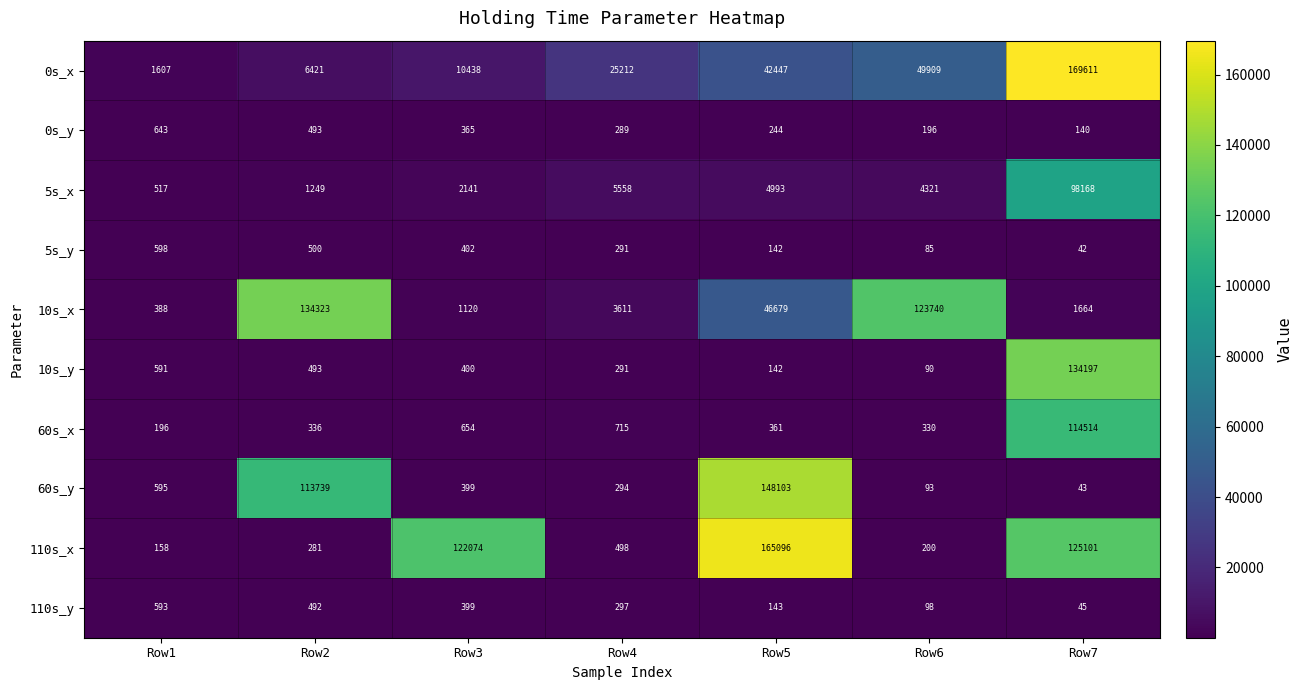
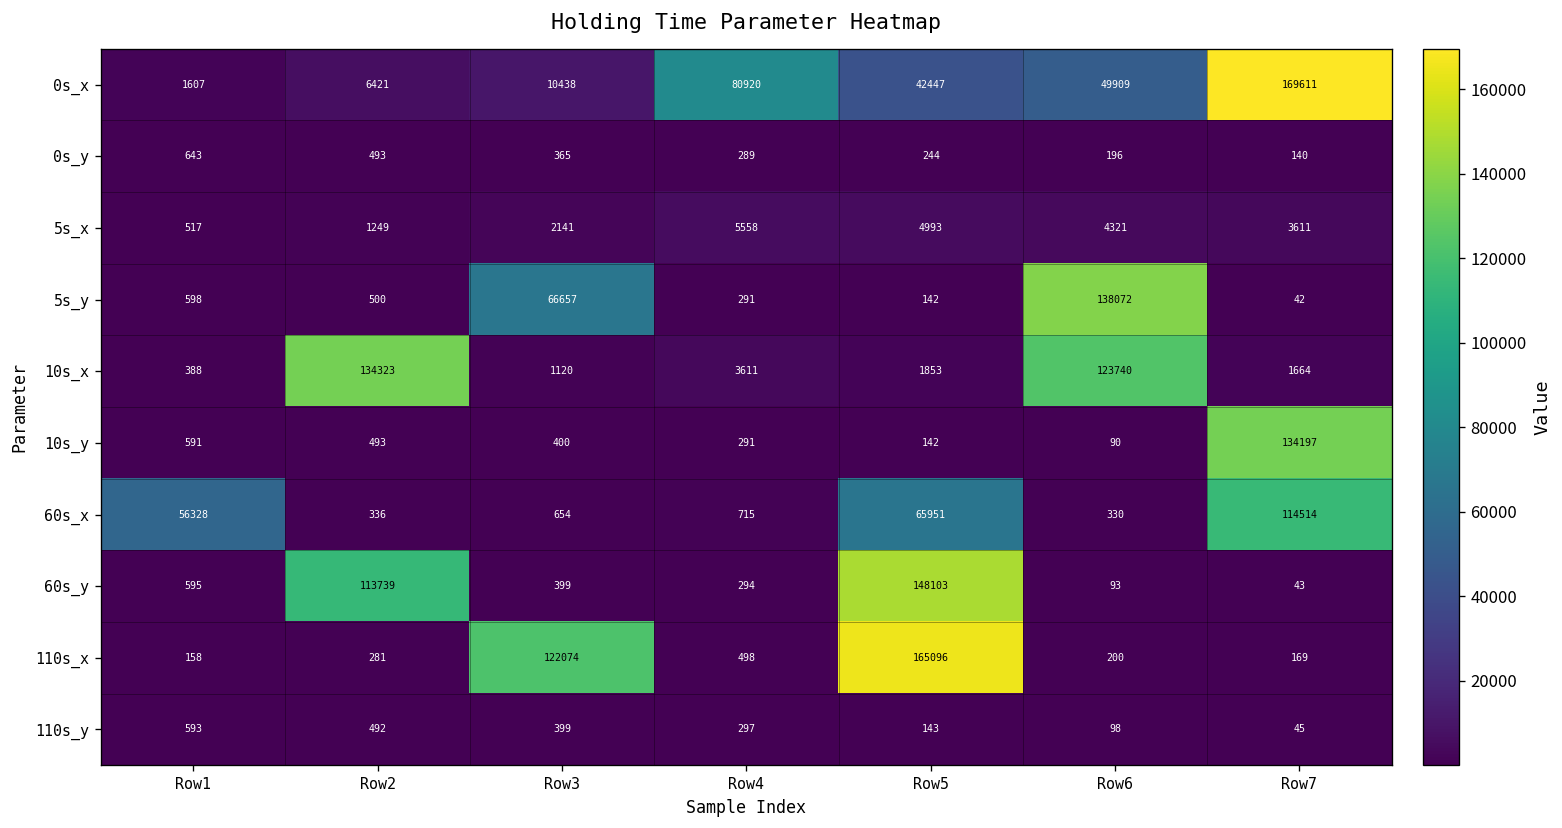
0s_x, Row4: 25212 -> 80920
5s_x, Row7: 98168 -> 3611
5s_y, Row3: 402 -> 66657
5s_y, Row6: 85 -> 138072
10s_x, Row5: 46679 -> 1853
60s_x, Row1: 196 -> 56328
60s_x, Row5: 361 -> 65951
110s_x, Row7: 125101 -> 169
